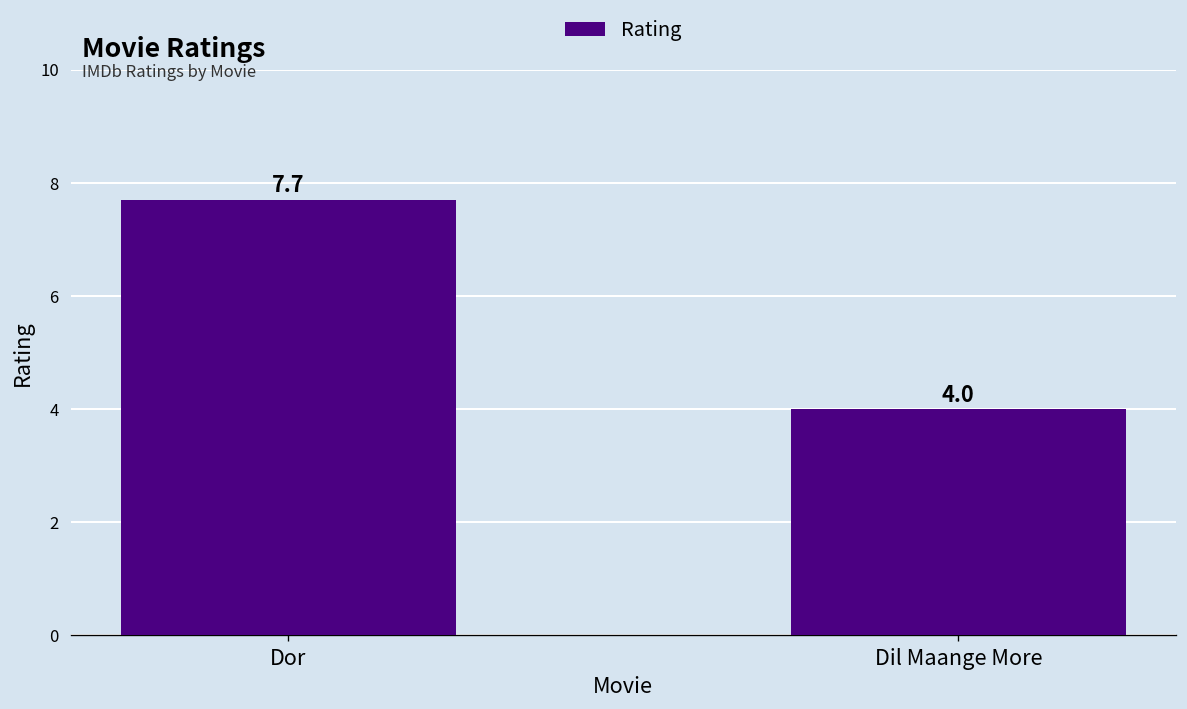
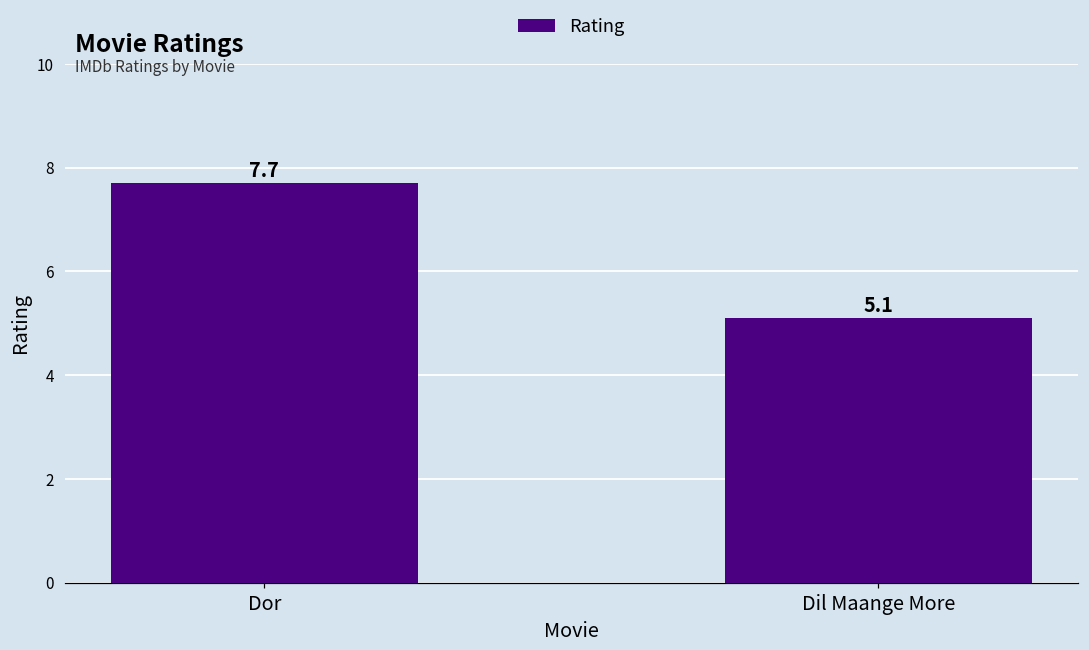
Dil Maange More: 4.0 -> 5.1
